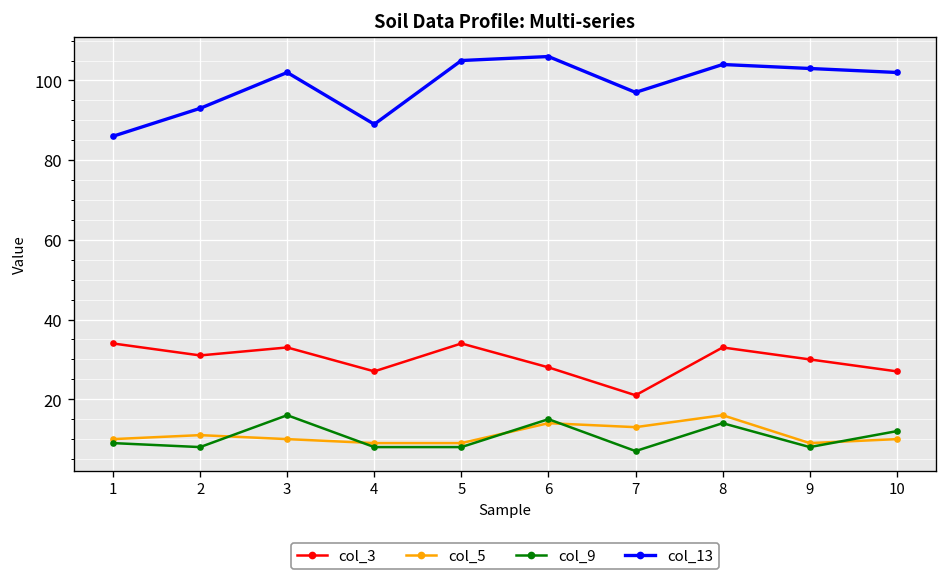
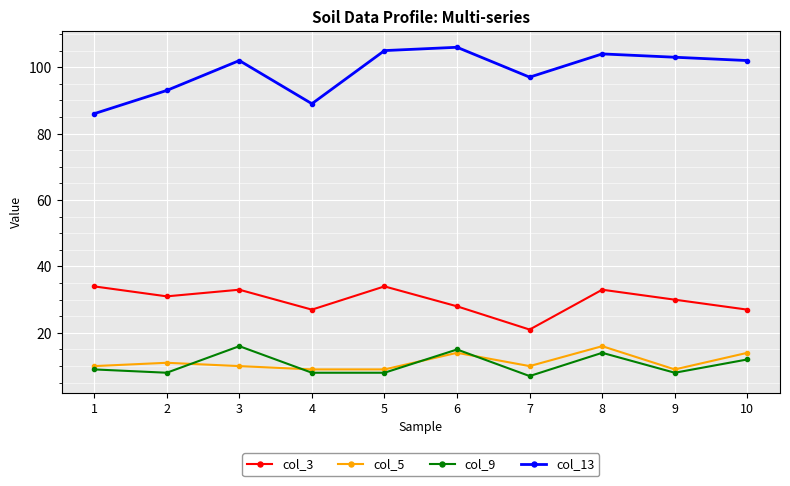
col_5, 7: 13 -> 10
col_5, 10: 10 -> 14
